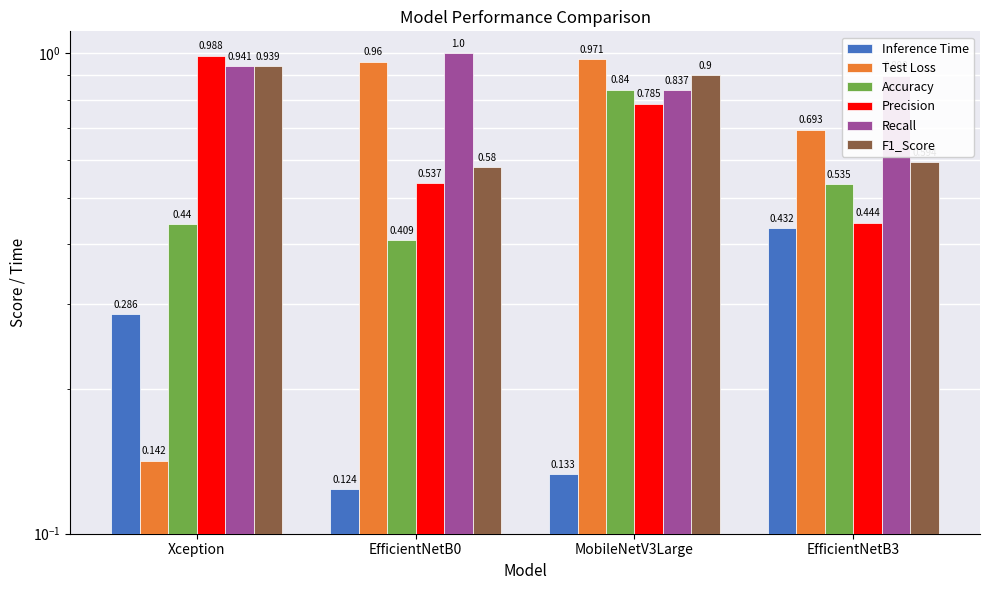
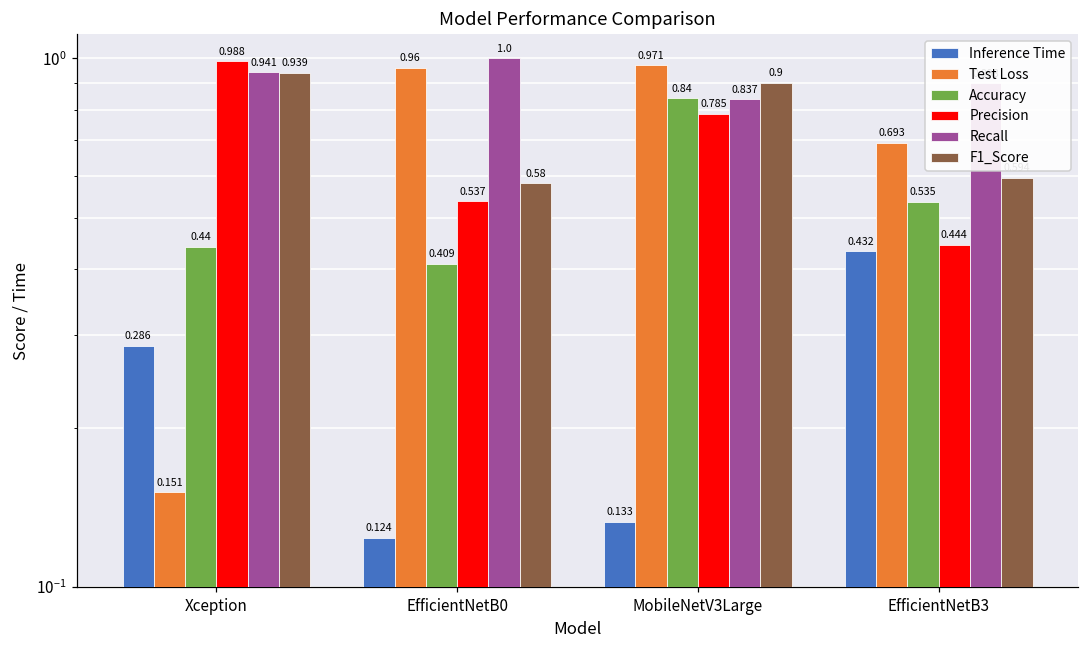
Test Loss, Xception: 0.142 -> 0.151
